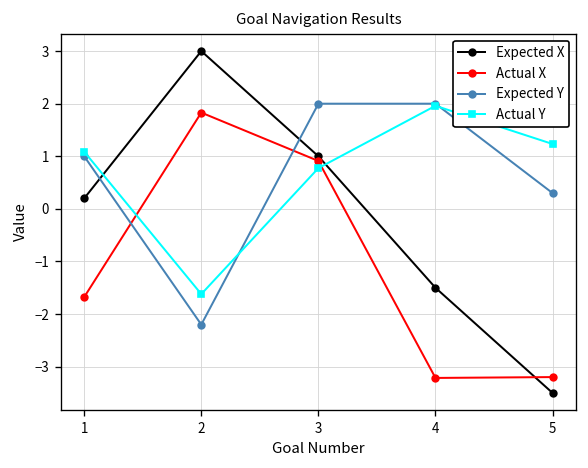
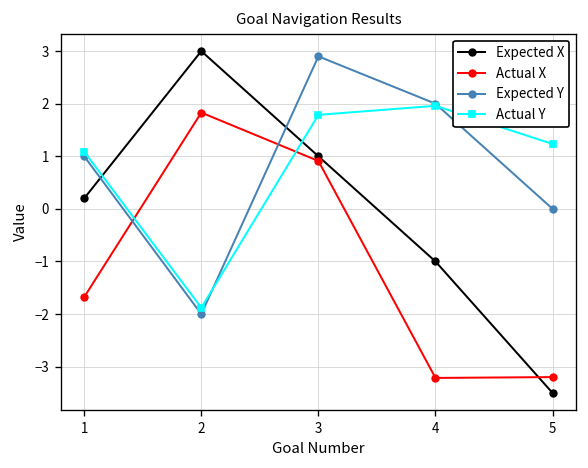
Expected Y, 2: -2.2 -> -2.0
Actual Y, 2: -1.6 -> -1.9
Expected Y, 3: 2.0 -> 2.9
Actual Y, 3: 0.8 -> 1.8
Expected X, 4: -1.5 -> -1.0
Expected Y, 5: 0.3 -> 0.0
